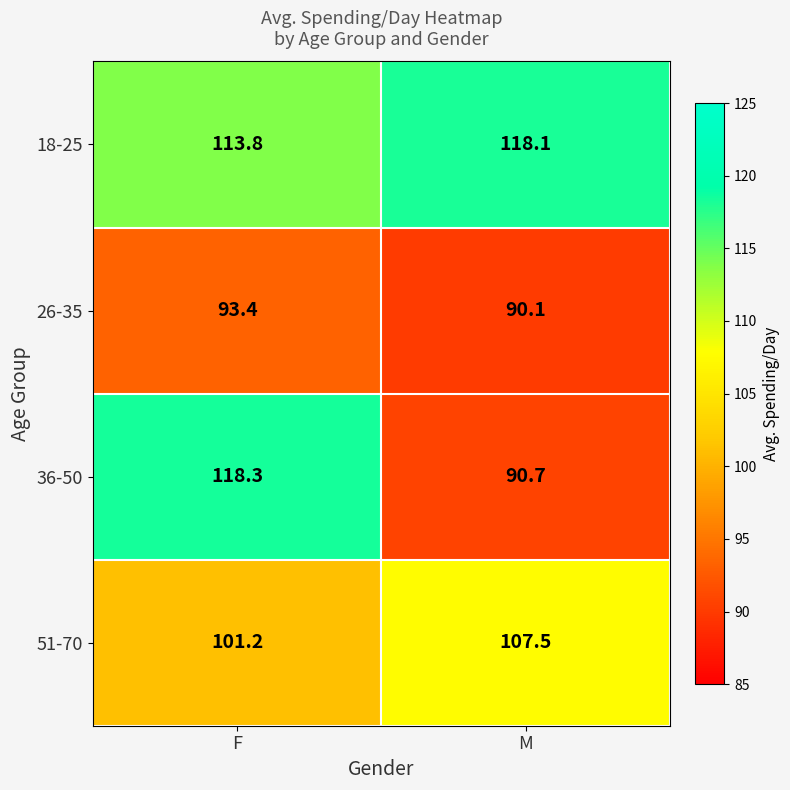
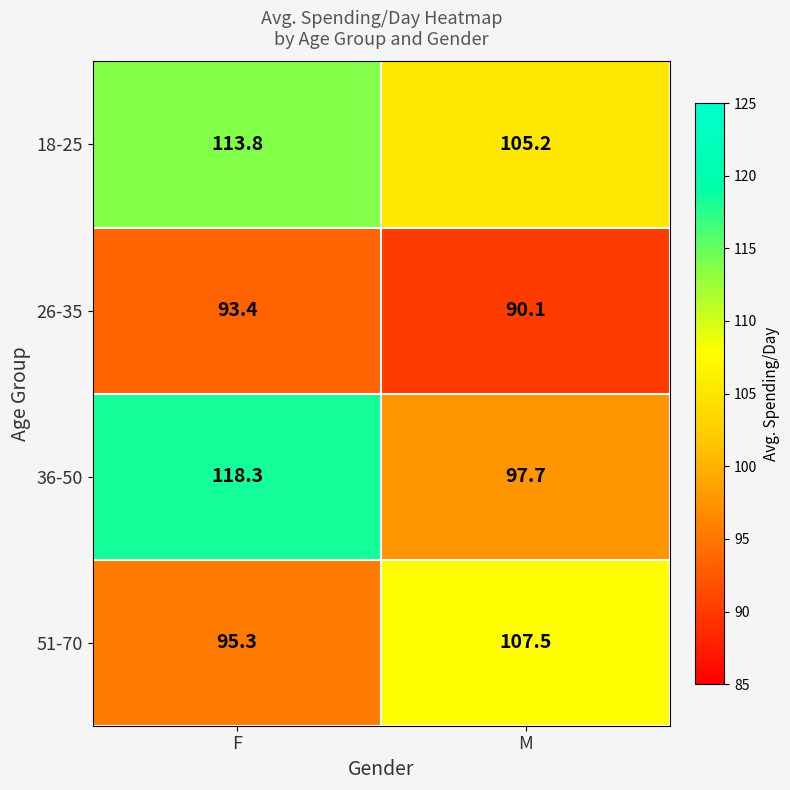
18-25, M: 118.1 -> 105.2
36-50, M: 90.7 -> 97.7
51-70, F: 101.2 -> 95.3
